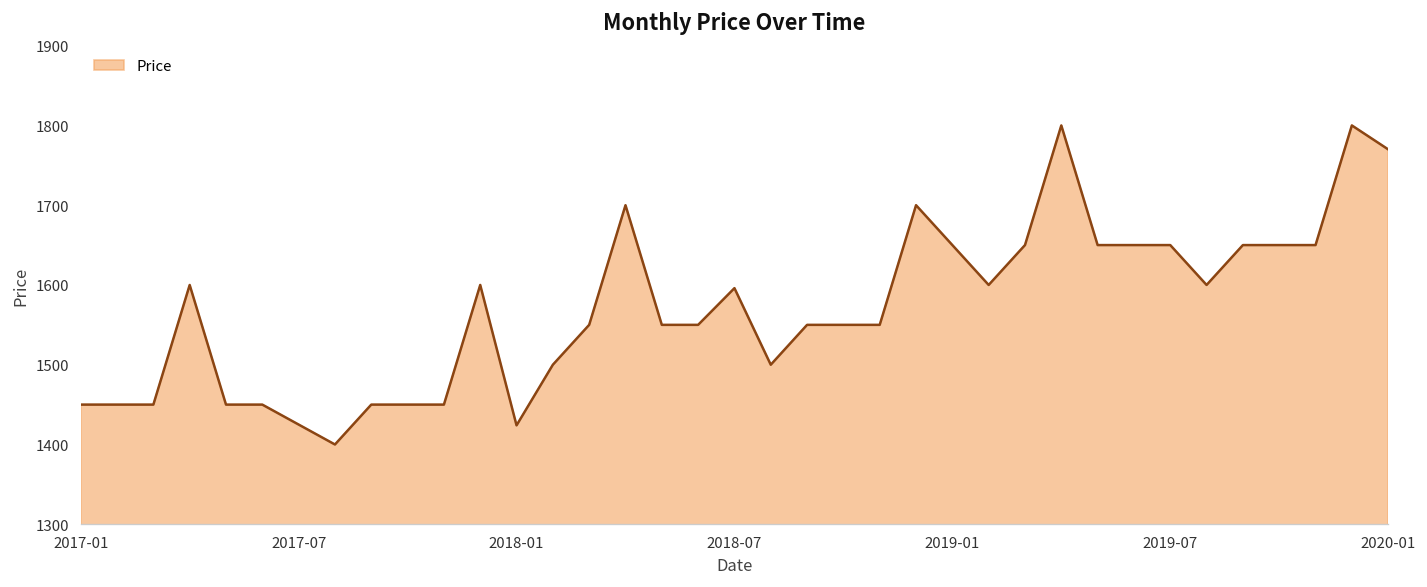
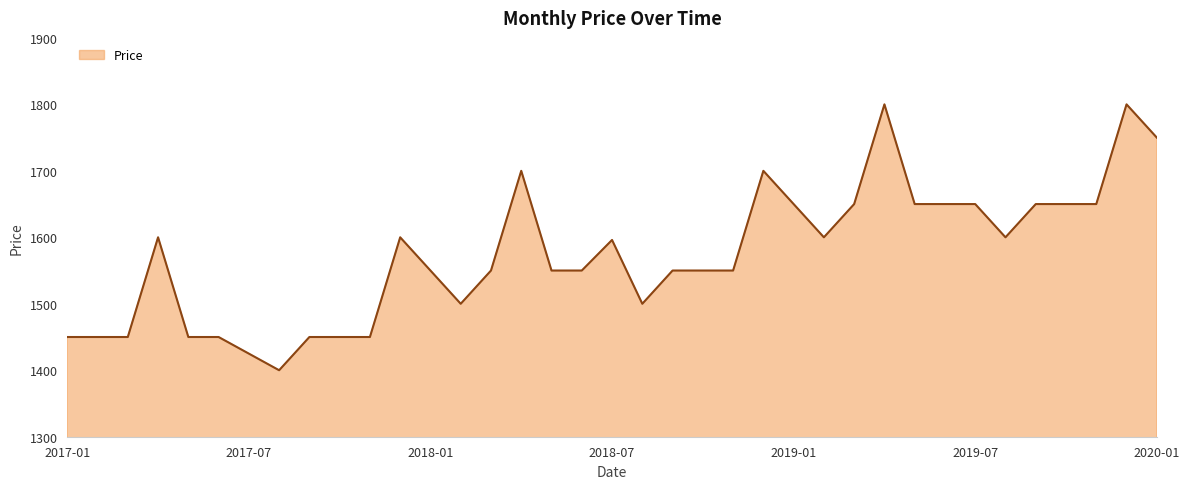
2018-01: 1420 -> 1550
2020-01: 1770 -> 1750
